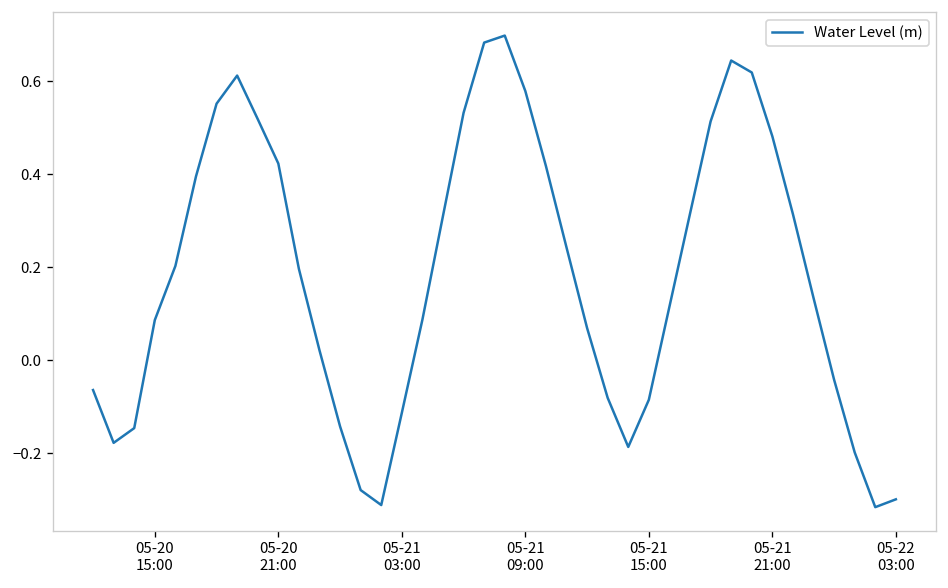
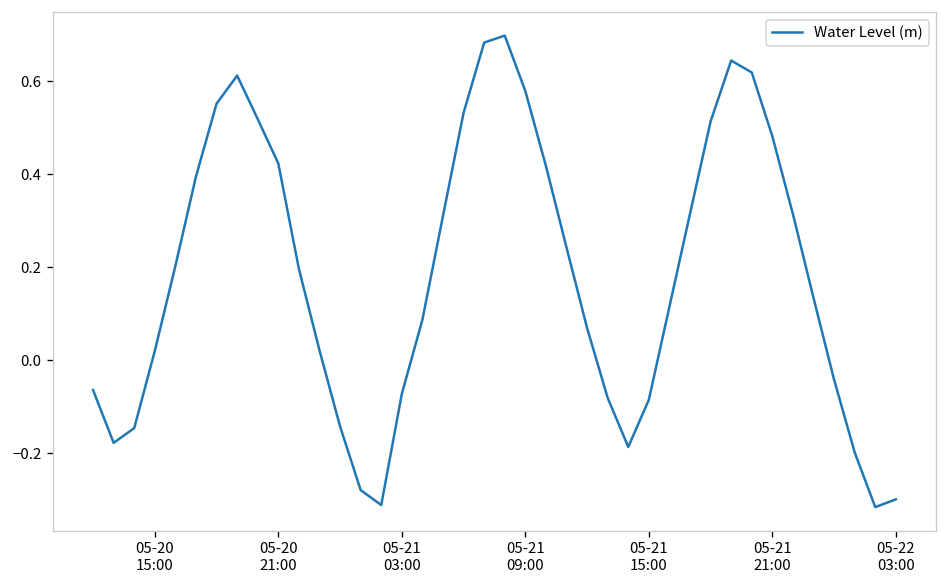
05-20 15:00: 0.09 -> 0.02
05-21 03:00: -0.11 -> -0.07
